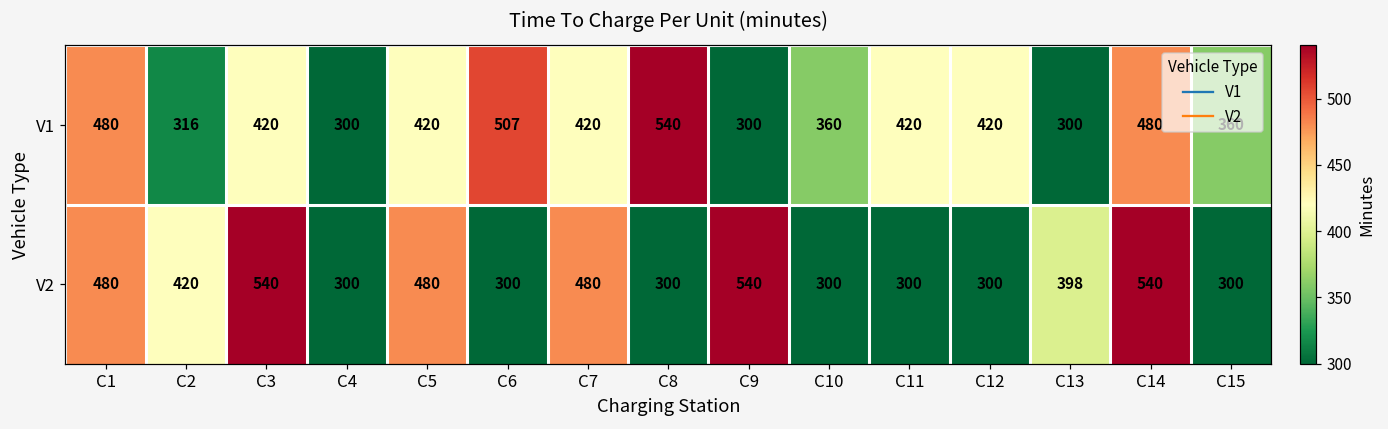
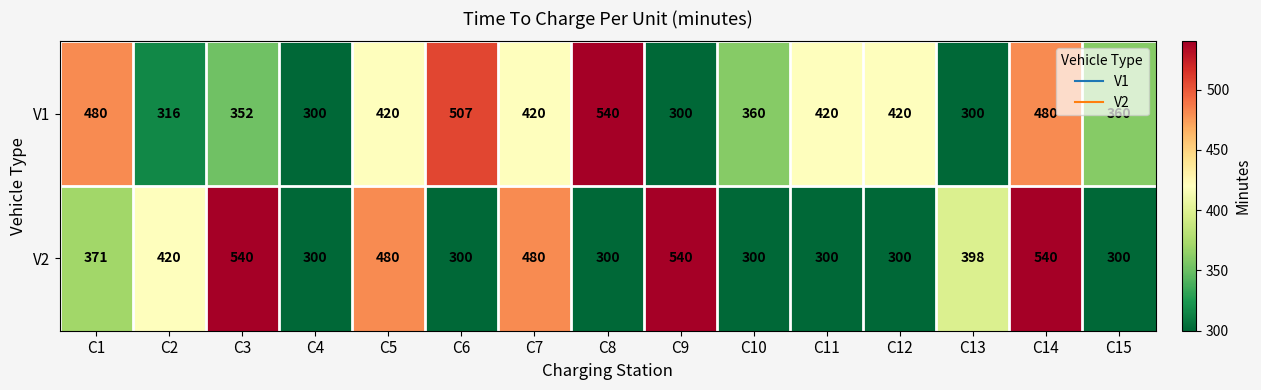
V1, C3: 420 -> 352
V2, C1: 480 -> 371
